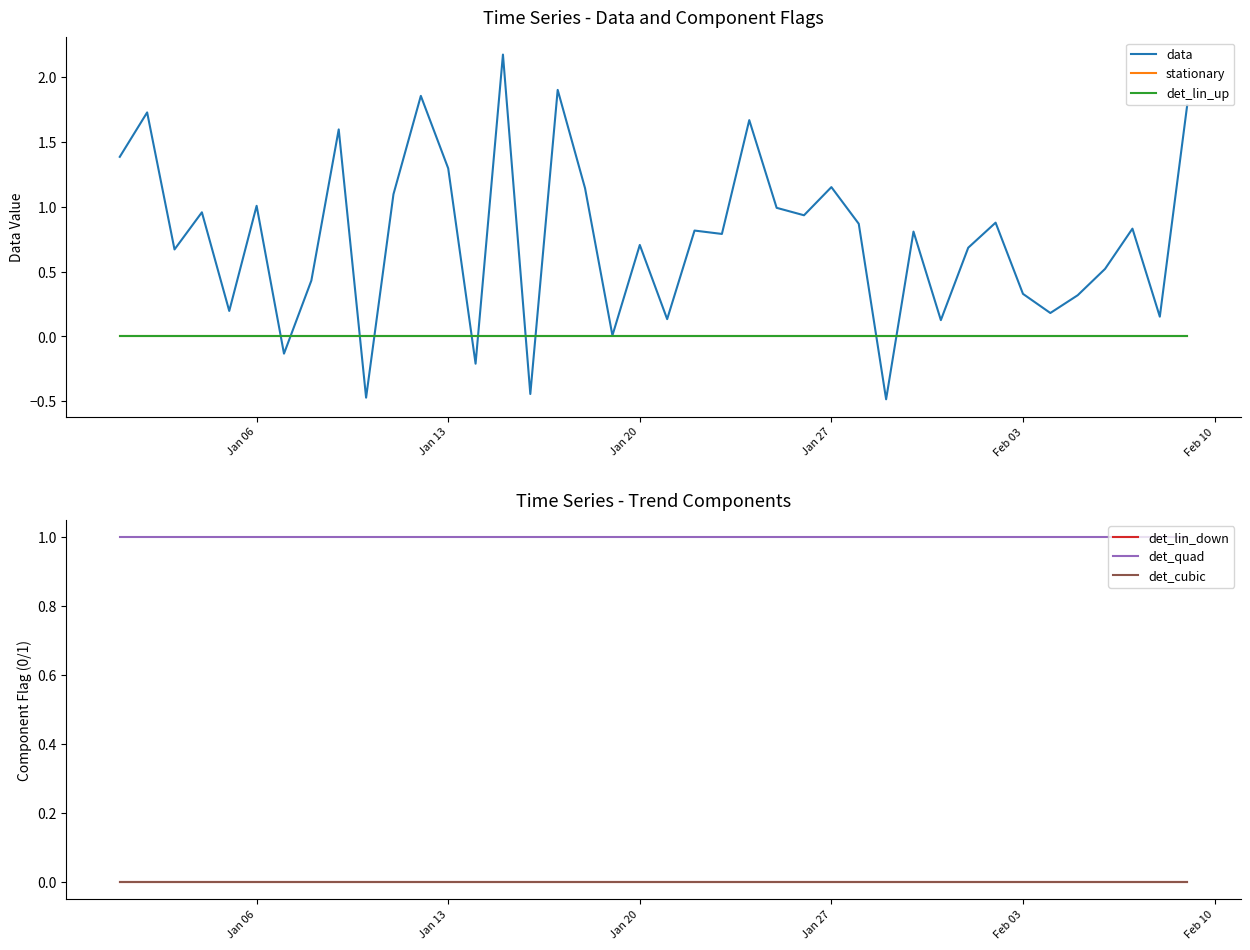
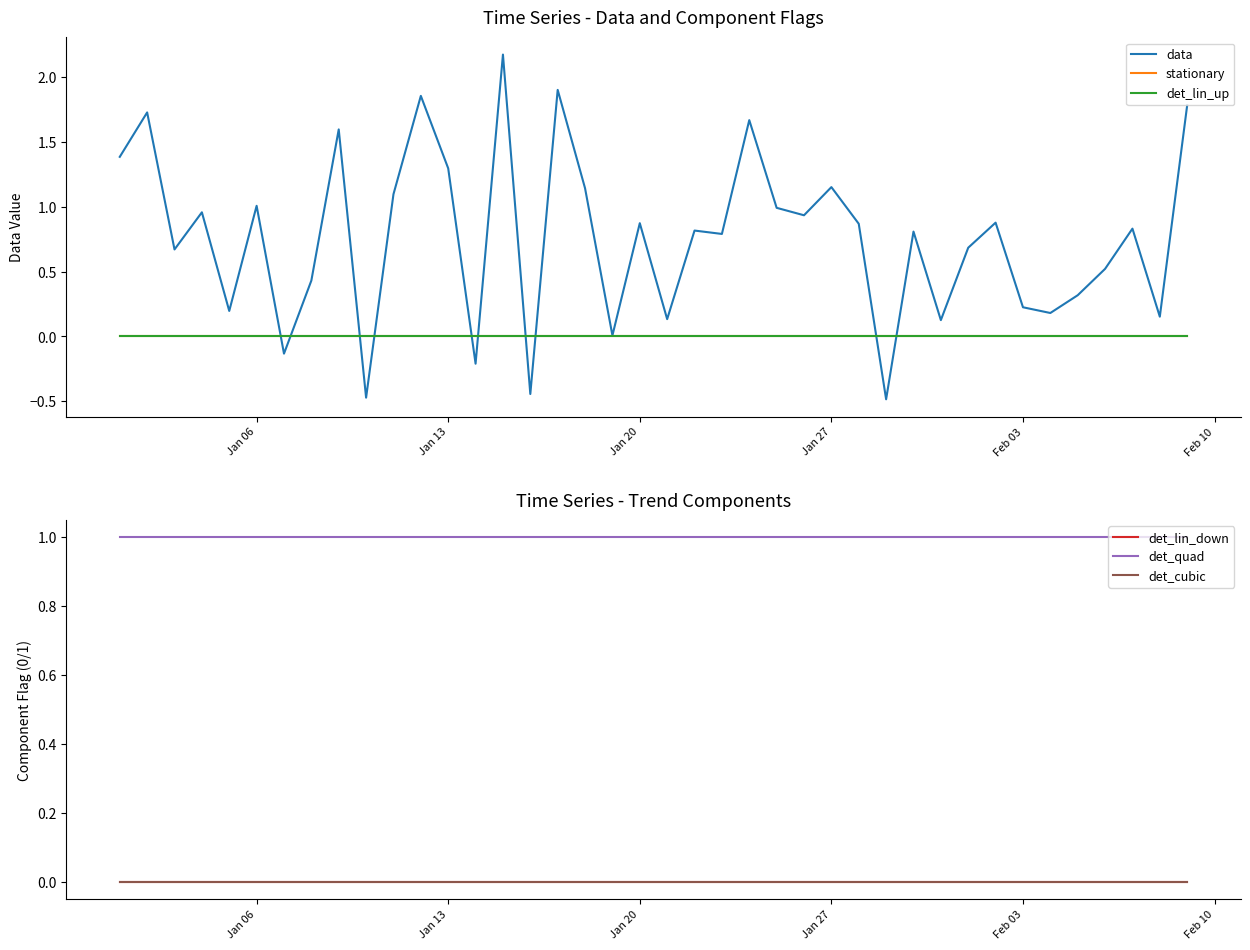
Time Series - Data and Component Flags, data, Jan 20: 0.71 -> 0.87
Time Series - Data and Component Flags, data, Feb 03: 0.33 -> 0.23
